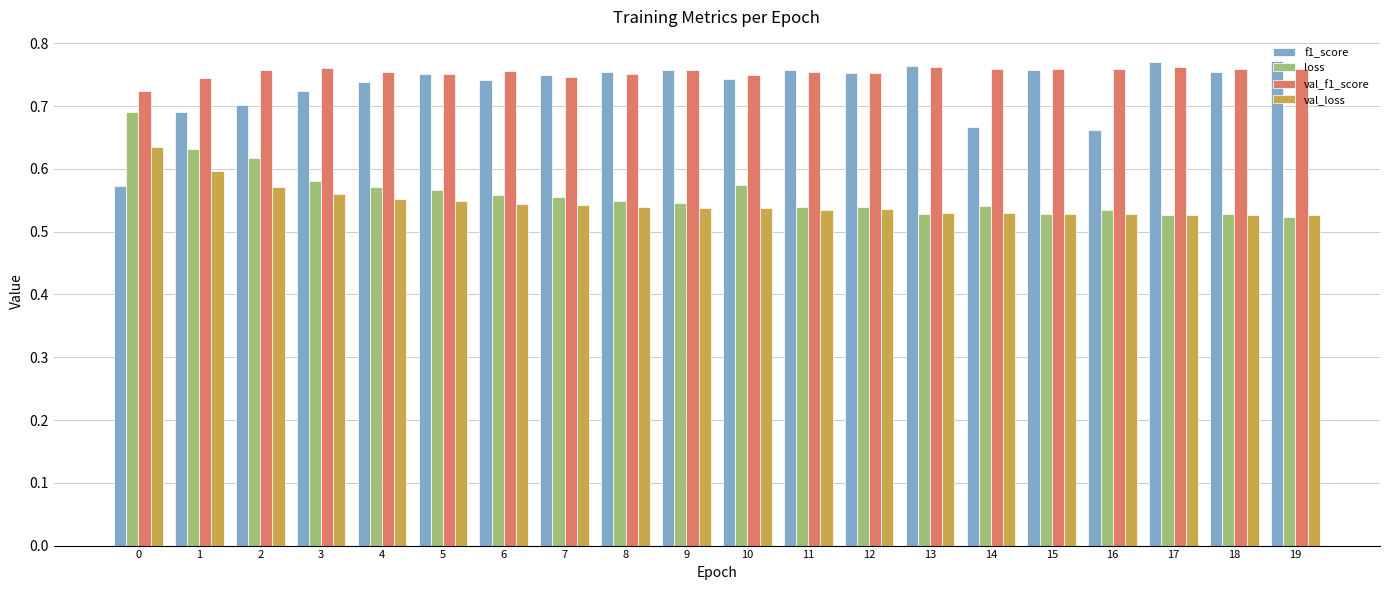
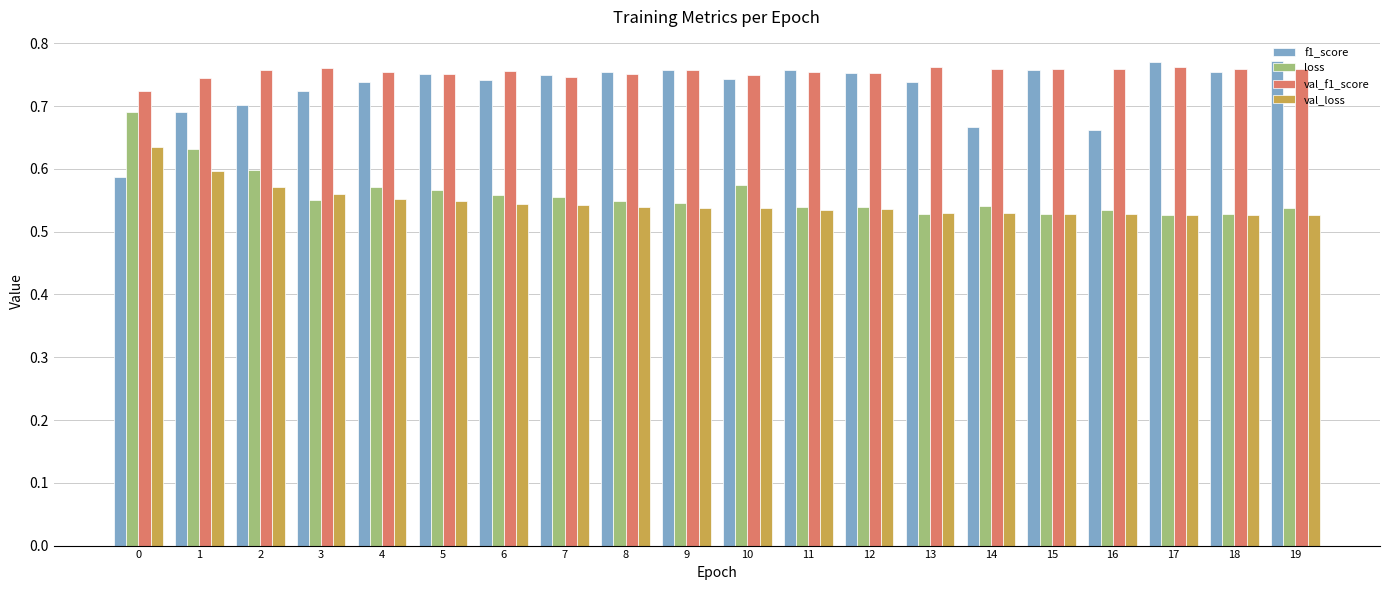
f1_score, 0: 0.57 -> 0.59
loss, 2: 0.62 -> 0.60
loss, 3: 0.58 -> 0.55
f1_score, 13: 0.76 -> 0.74
loss, 19: 0.52 -> 0.54
